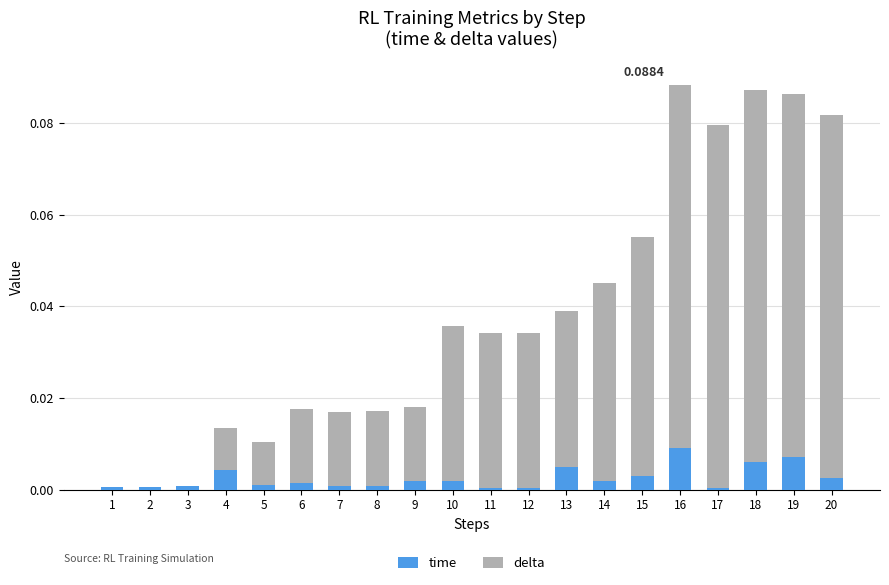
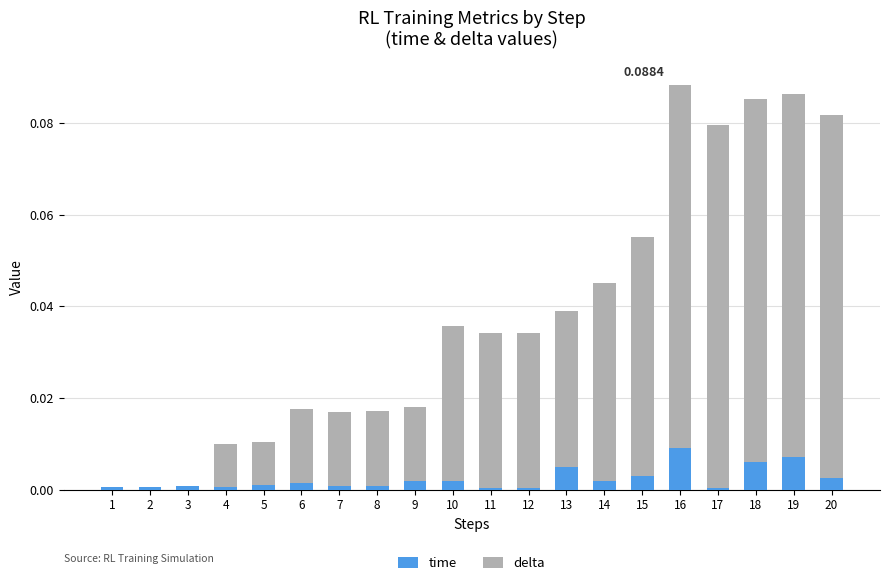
time, 4: 0.004 -> 0.001
delta, 18: 0.081 -> 0.079
